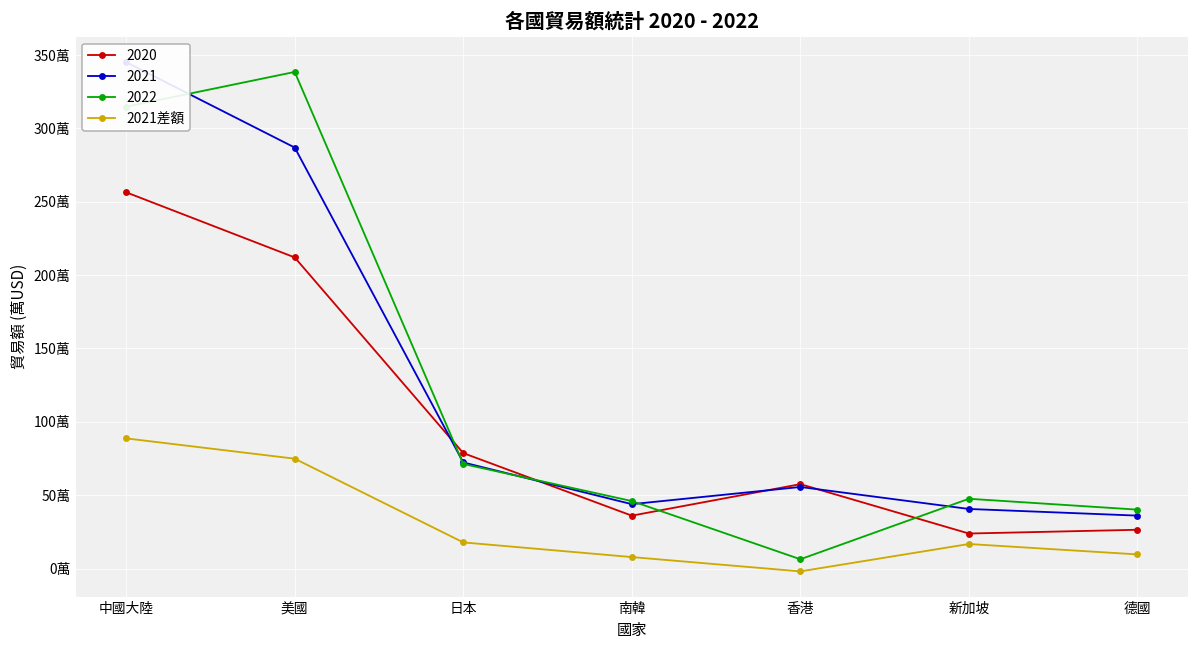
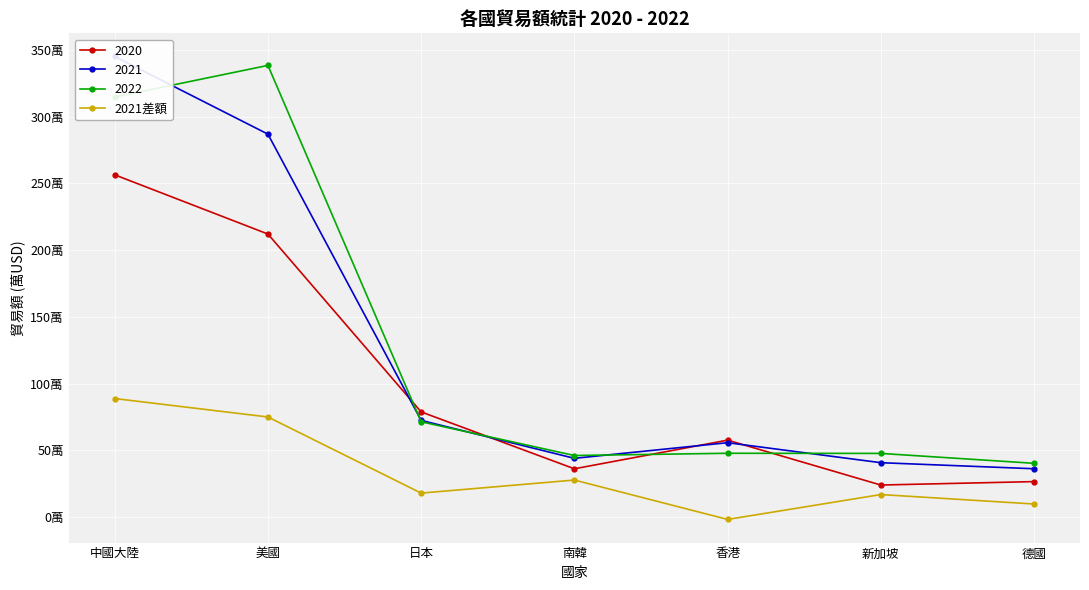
2021差額, 南韓: 8萬 -> 28萬
2022, 香港: 6萬 -> 48萬
